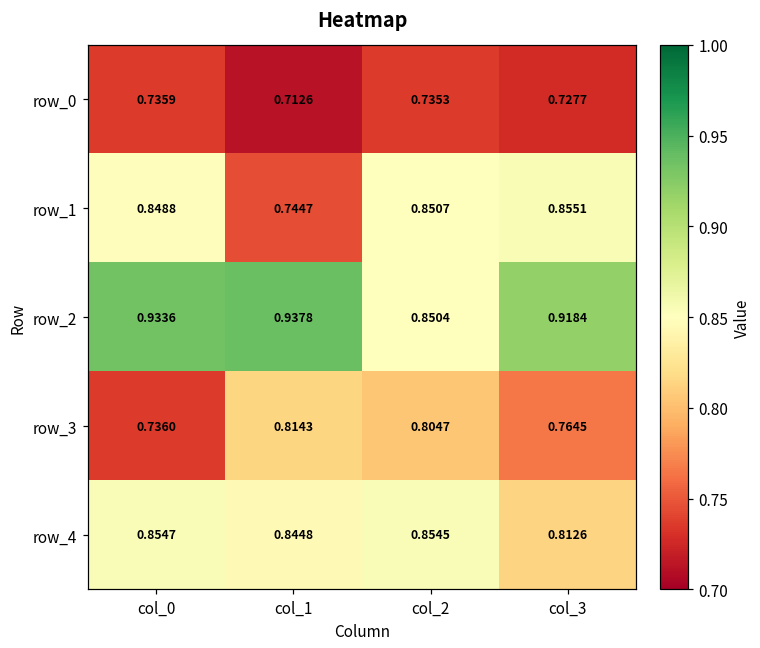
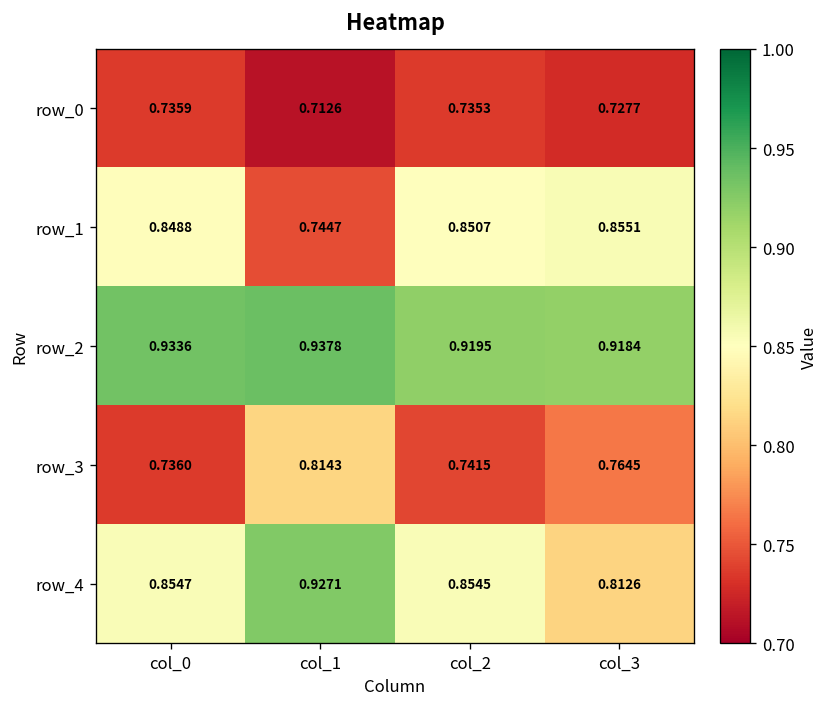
row_2, col_2: 0.8504 -> 0.9195
row_3, col_2: 0.8047 -> 0.7415
row_4, col_1: 0.8448 -> 0.9271
